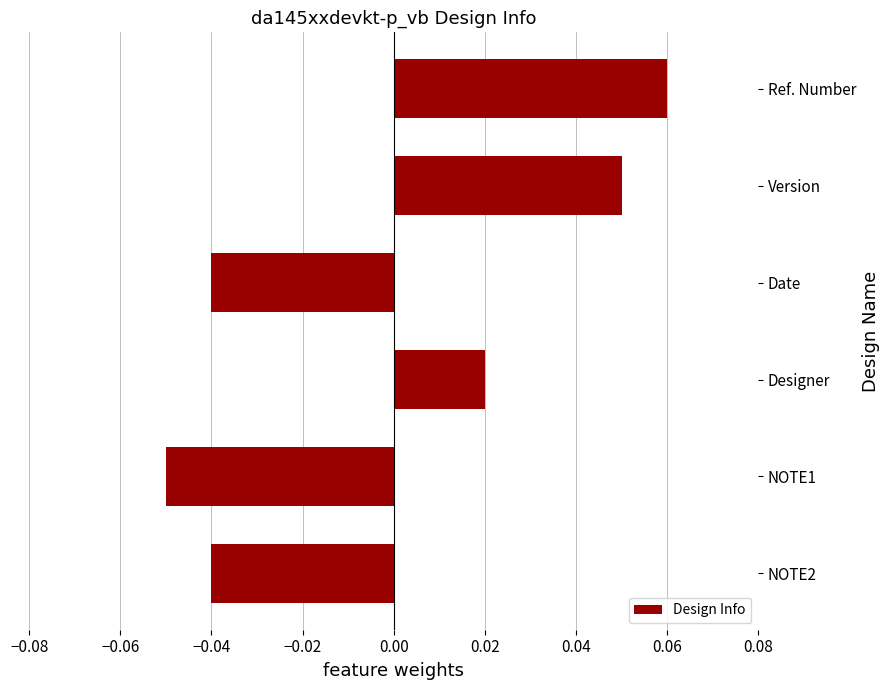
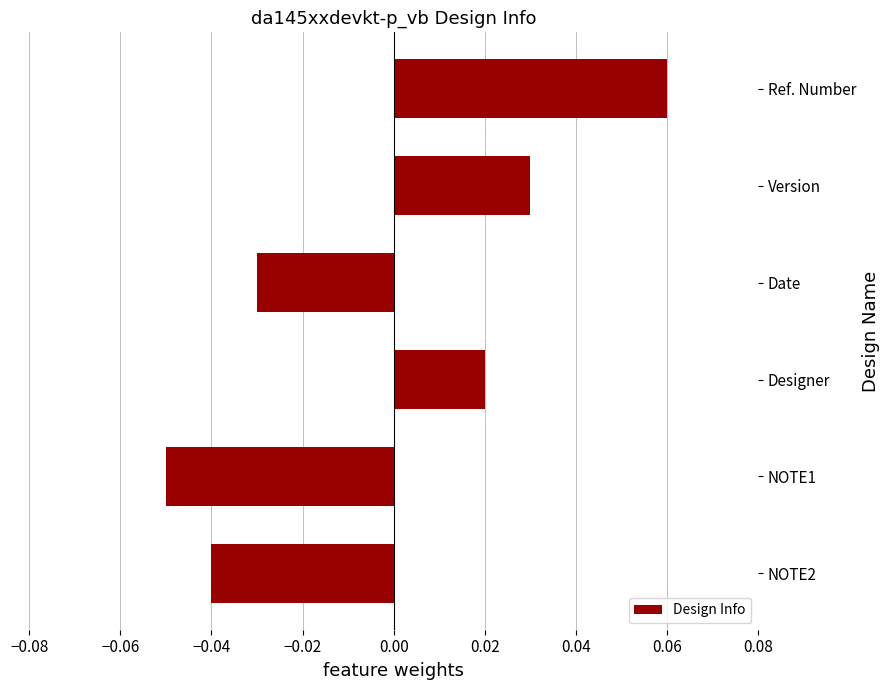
Version: 0.05 -> 0.03
Date: -0.04 -> -0.03
